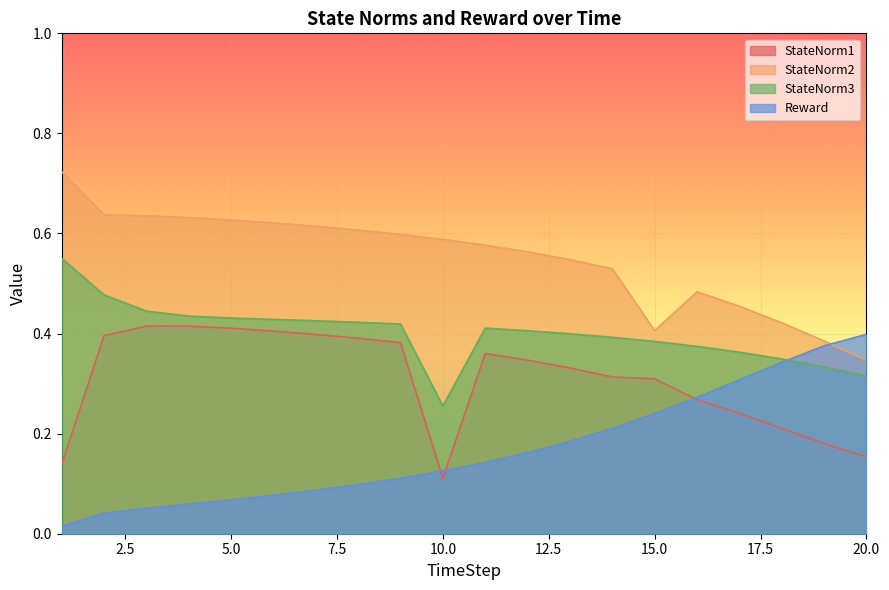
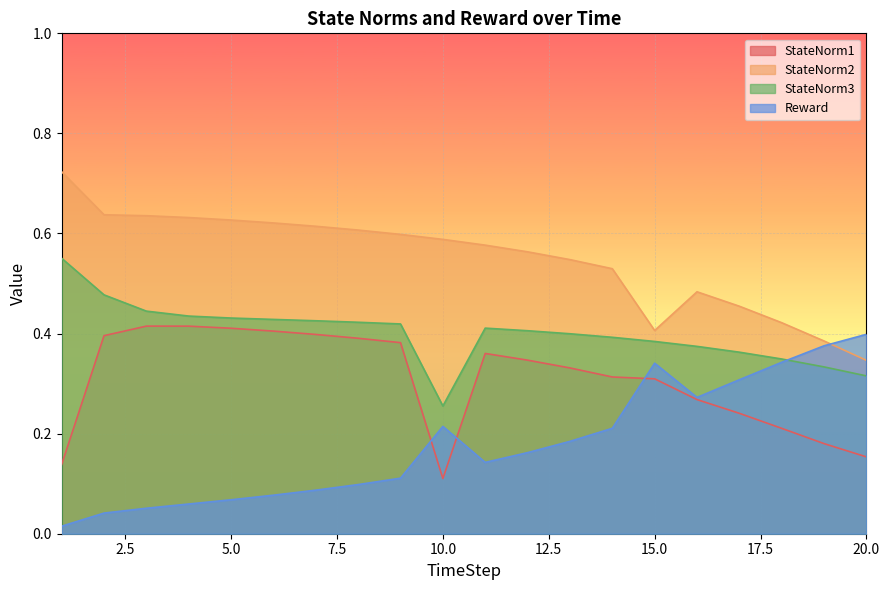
Reward, 10.0: 0.13 -> 0.21
Reward, 15.0: 0.24 -> 0.34
